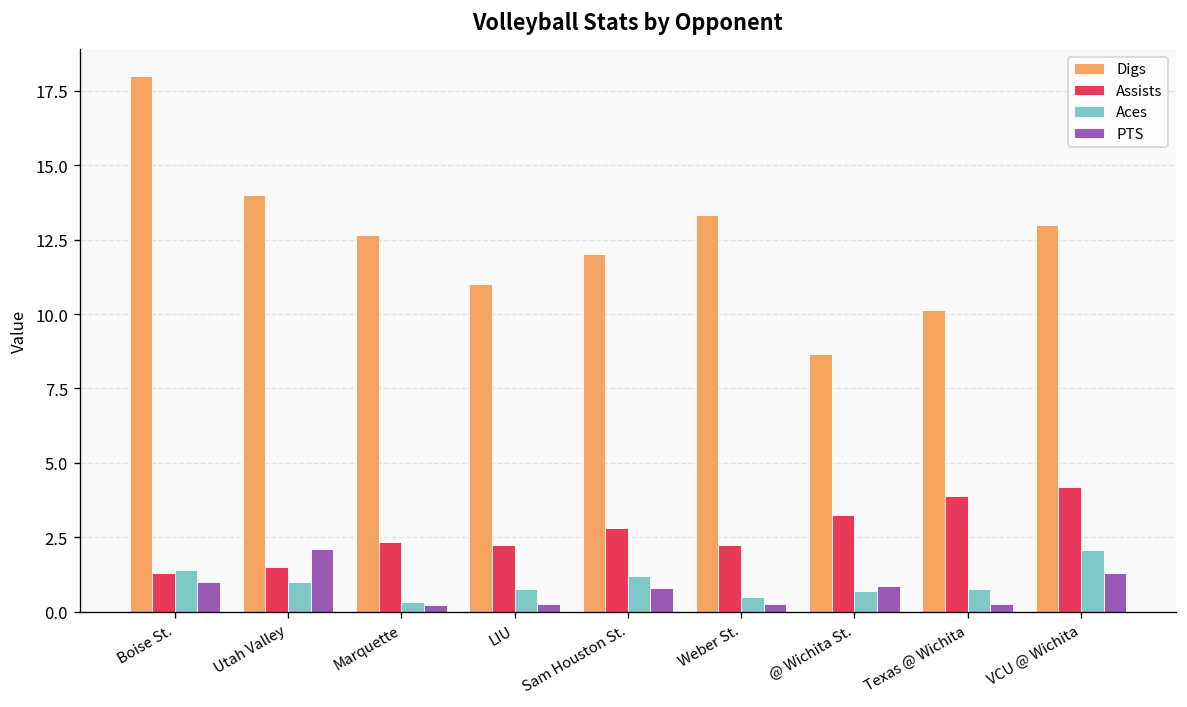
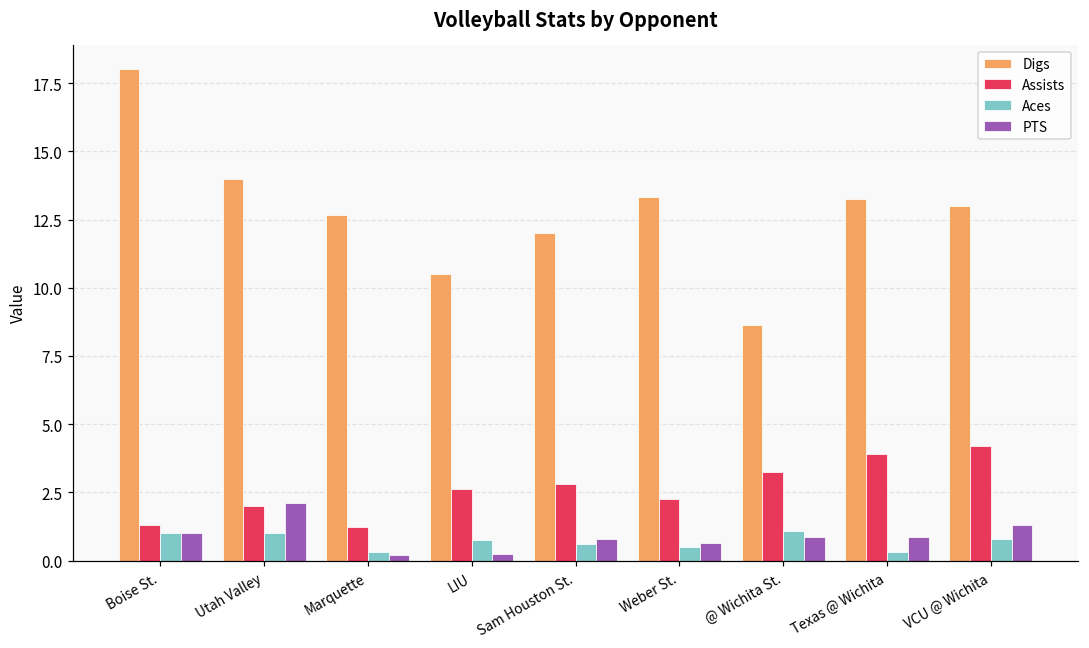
Aces, Boise St.: 1.4 -> 1.0
Assists, Utah Valley: 1.5 -> 2.0
Assists, Marquette: 2.3 -> 1.2
Digs, LIU: 11.0 -> 10.5
Assists, LIU: 2.3 -> 2.6
Aces, Sam Houston St.: 1.2 -> 0.6
PTS, Weber St.: 0.3 -> 0.7
Aces, @ Wichita St.: 0.7 -> 1.1
Digs, Texas @ Wichita: 10.1 -> 13.3
Aces, Texas @ Wichita: 0.8 -> 0.3
PTS, Texas @ Wichita: 0.3 -> 0.9
Aces, VCU @ Wichita: 2.1 -> 0.8
